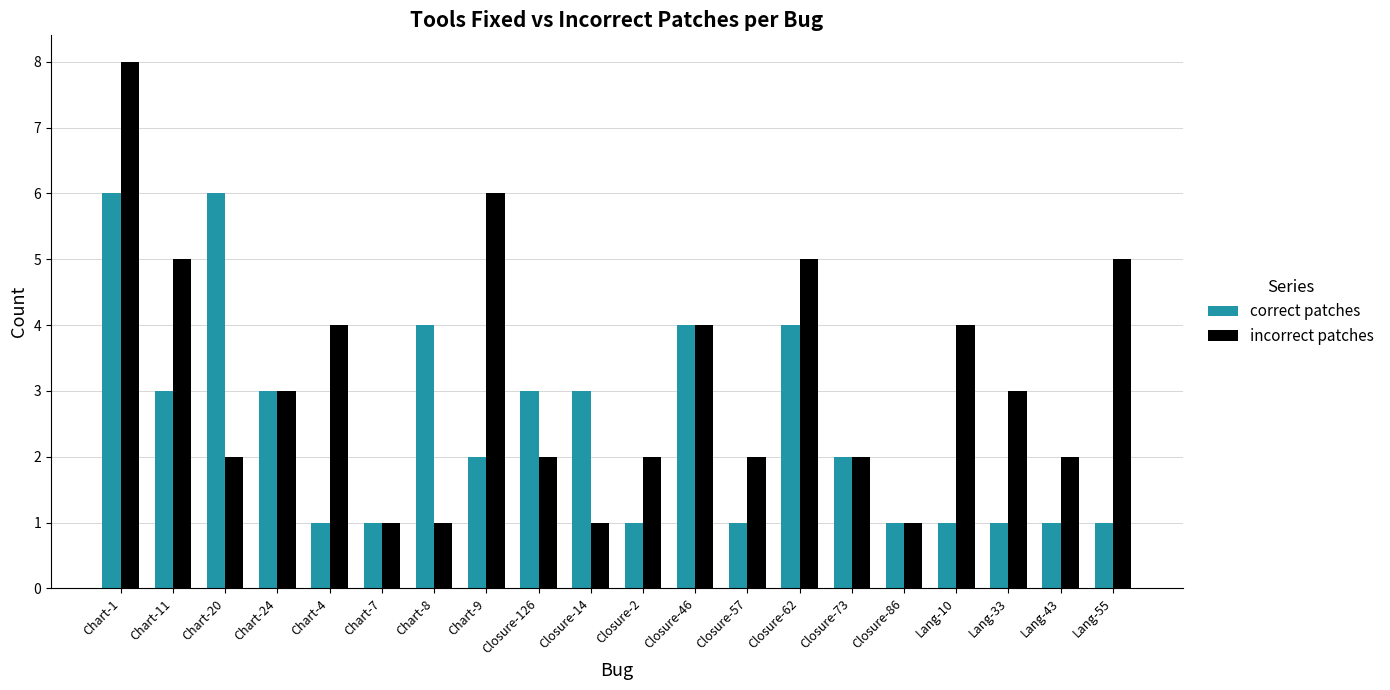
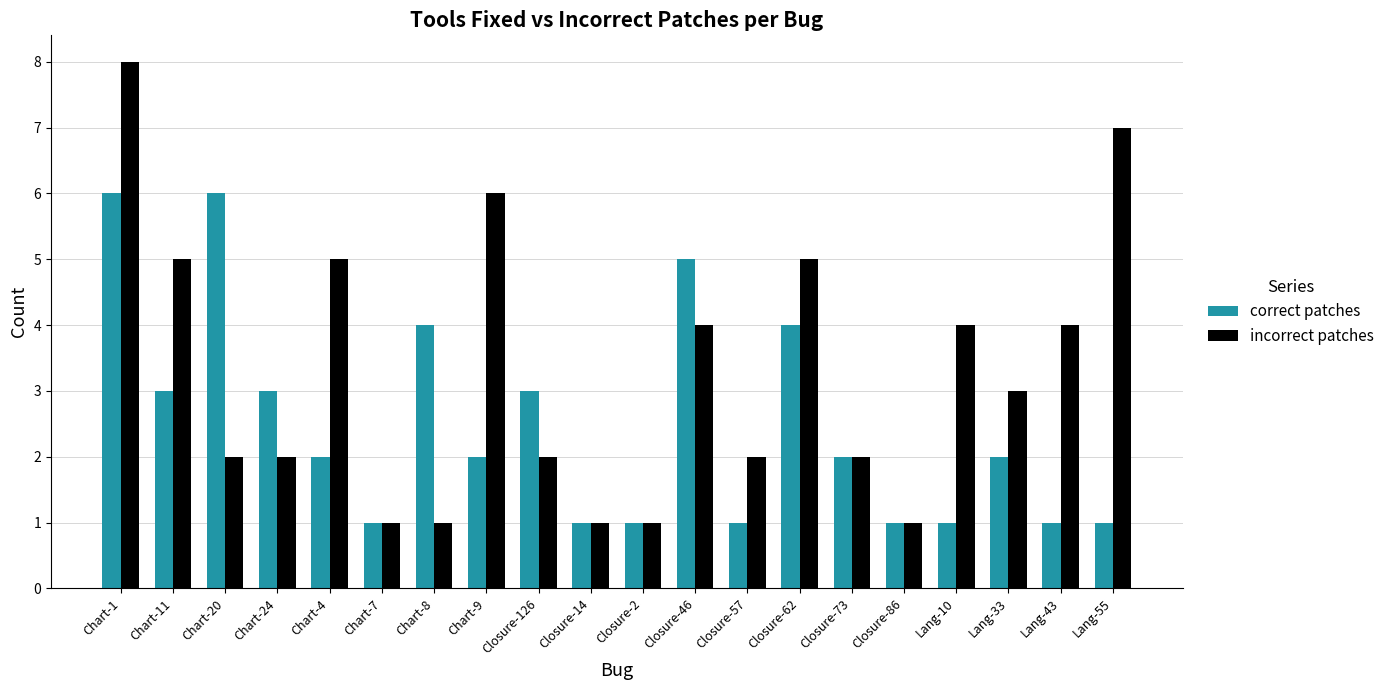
incorrect patches, Chart-24: 3 -> 2
correct patches, Chart-4: 1 -> 2
incorrect patches, Chart-4: 4 -> 5
correct patches, Closure-14: 3 -> 1
incorrect patches, Closure-2: 2 -> 1
correct patches, Closure-46: 4 -> 5
correct patches, Lang-33: 1 -> 2
incorrect patches, Lang-43: 2 -> 4
incorrect patches, Lang-55: 5 -> 7
